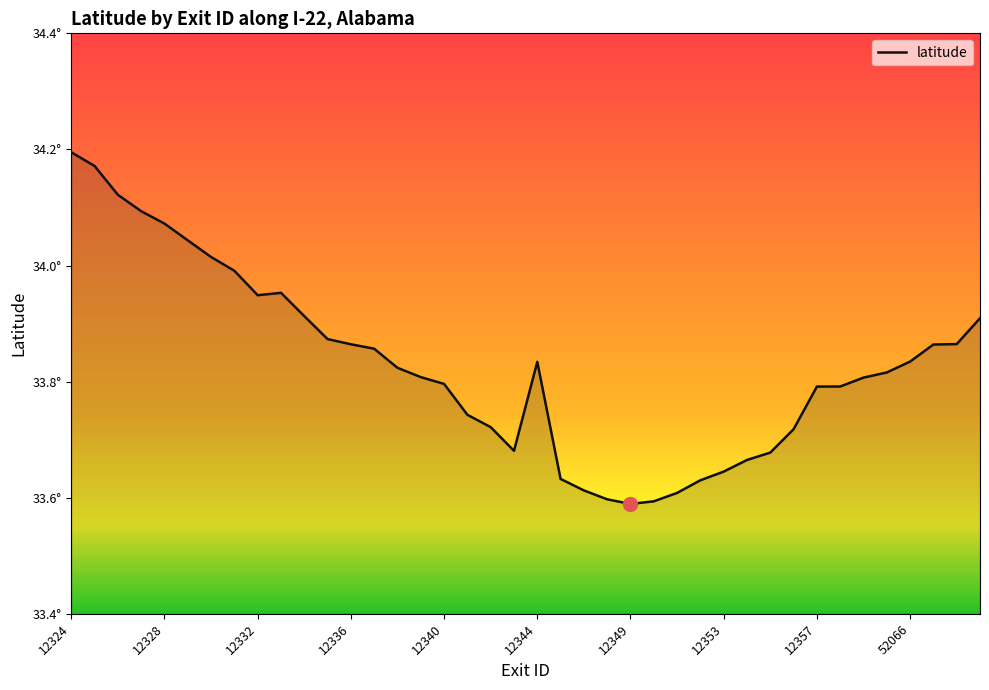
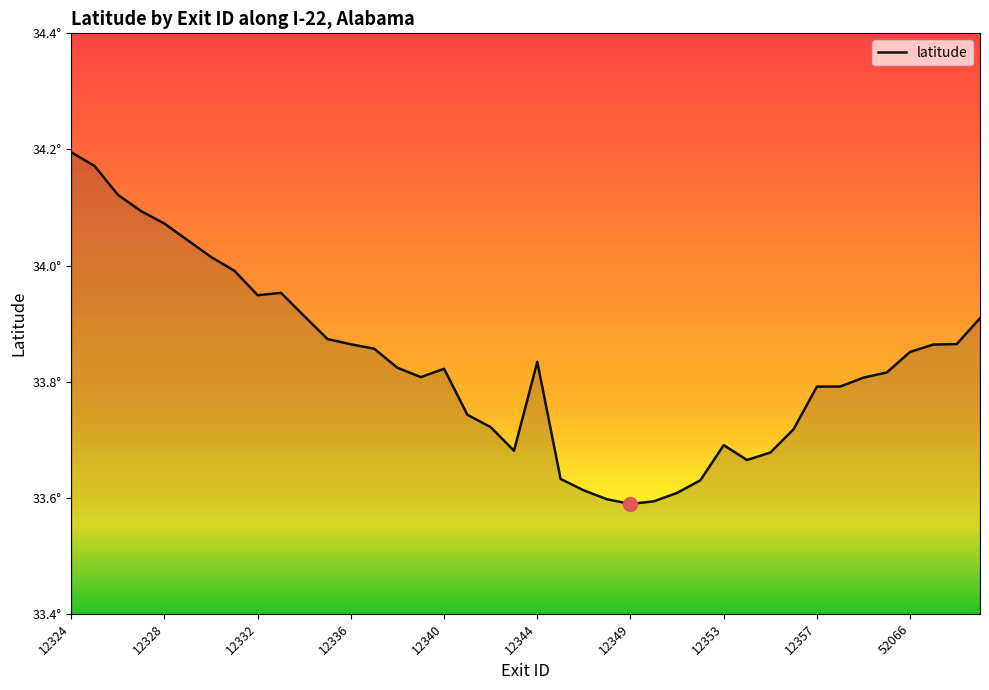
latitude, 12340: 33.80° -> 33.82°
latitude, 12353: 33.64° -> 33.69°
latitude, 52066: 33.83° -> 33.85°
